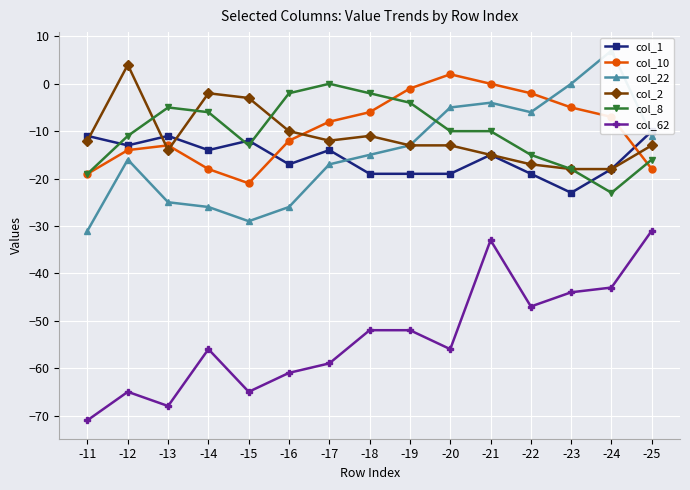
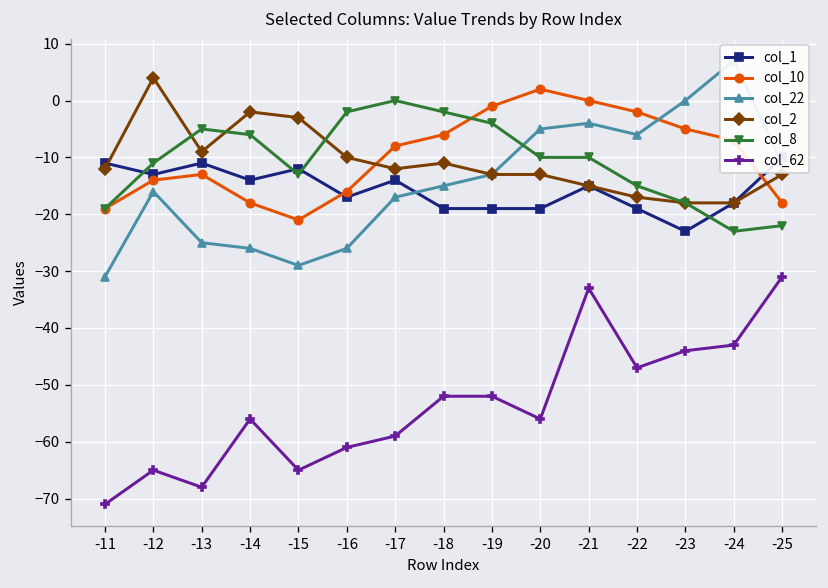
col_2, -13: -14 -> -9
col_10, -16: -12 -> -16
col_8, -25: -16 -> -22
